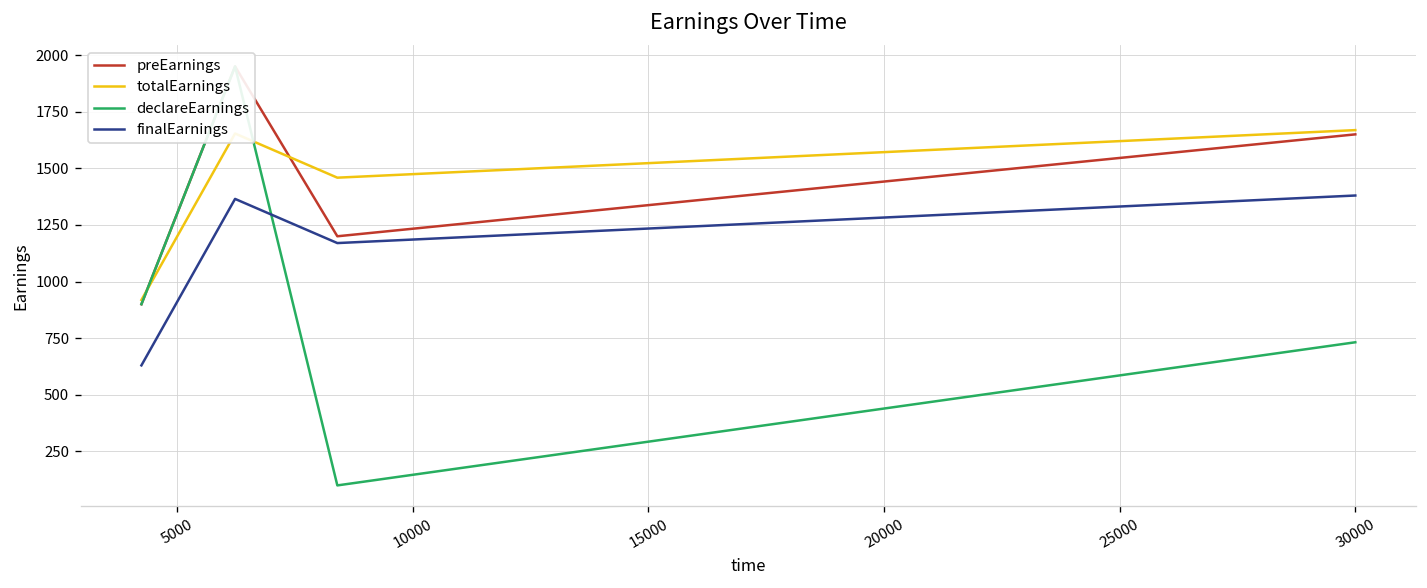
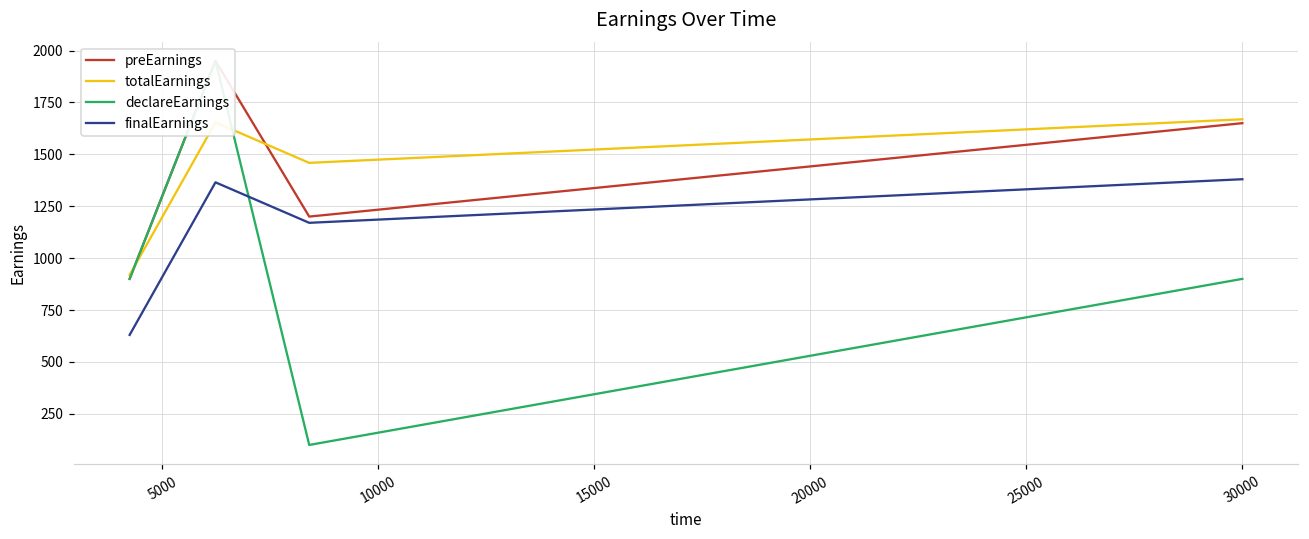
declareEarnings, 30000: 730 -> 900
